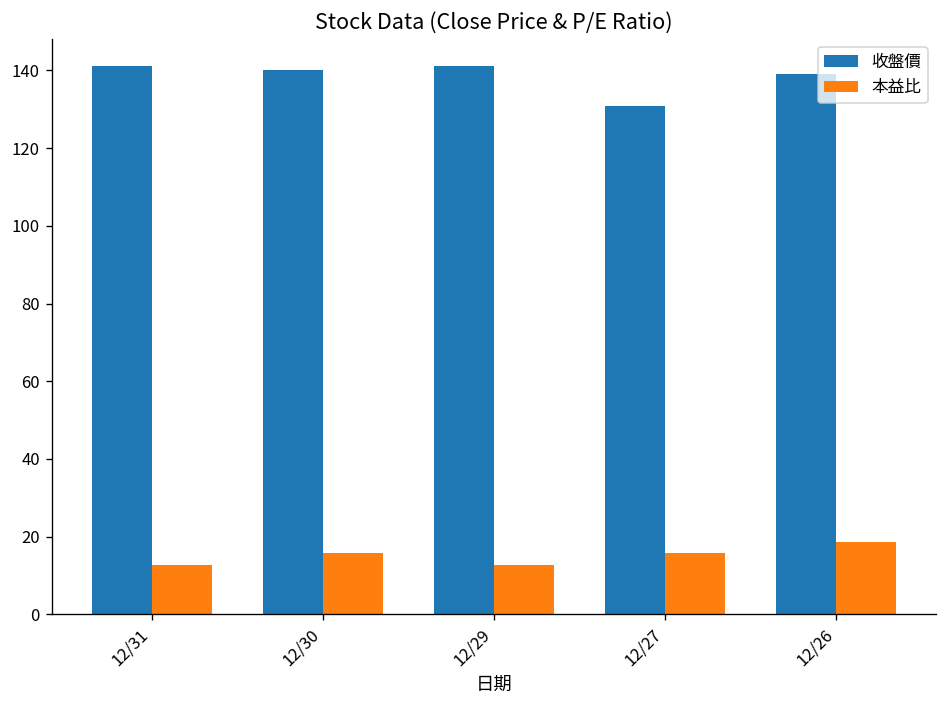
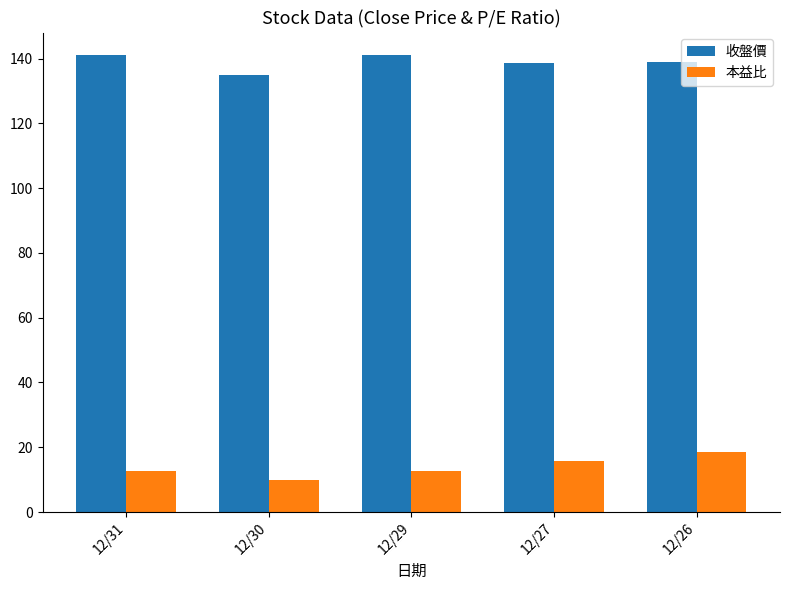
收盤價, 12/30: 140 -> 135
本益比, 12/30: 16 -> 10
收盤價, 12/27: 131 -> 139
